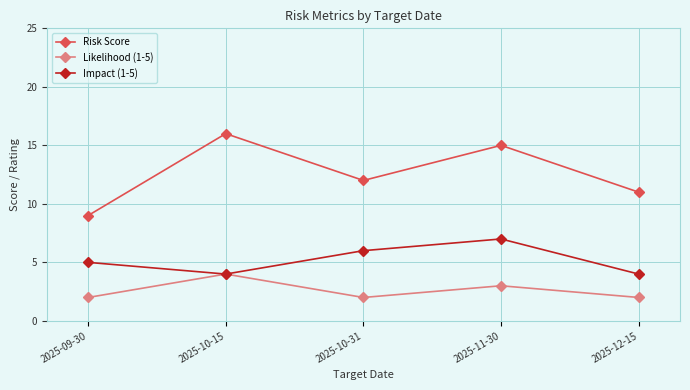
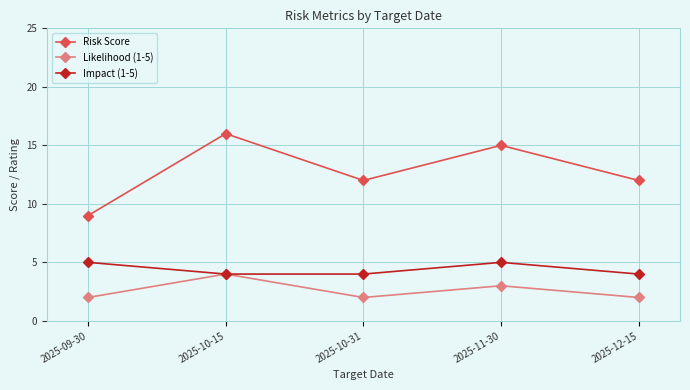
Impact (1-5), 2025-10-31: 6 -> 4
Impact (1-5), 2025-11-30: 7 -> 5
Risk Score, 2025-12-15: 11 -> 12
